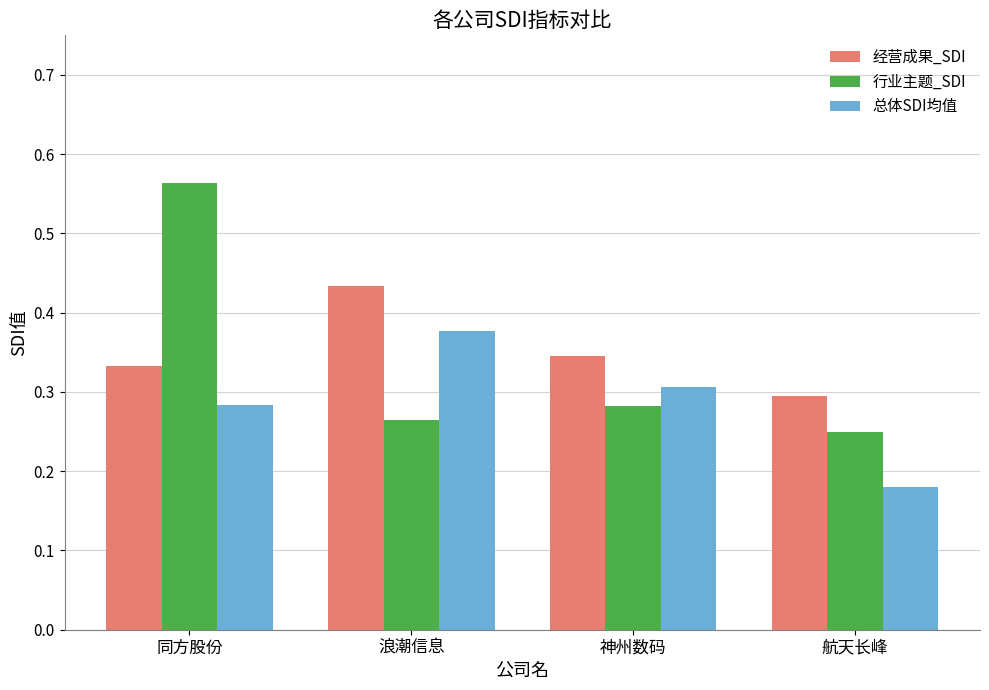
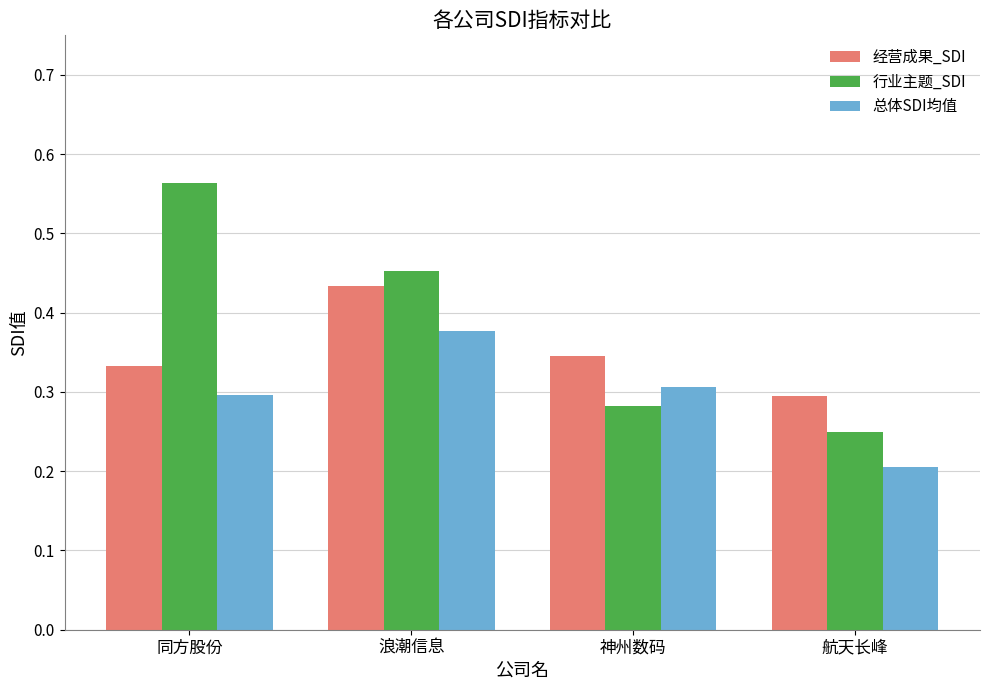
总体SDI均值, 同方股份: 0.28 -> 0.30
行业主题_SDI, 浪潮信息: 0.26 -> 0.45
总体SDI均值, 航天长峰: 0.18 -> 0.21
